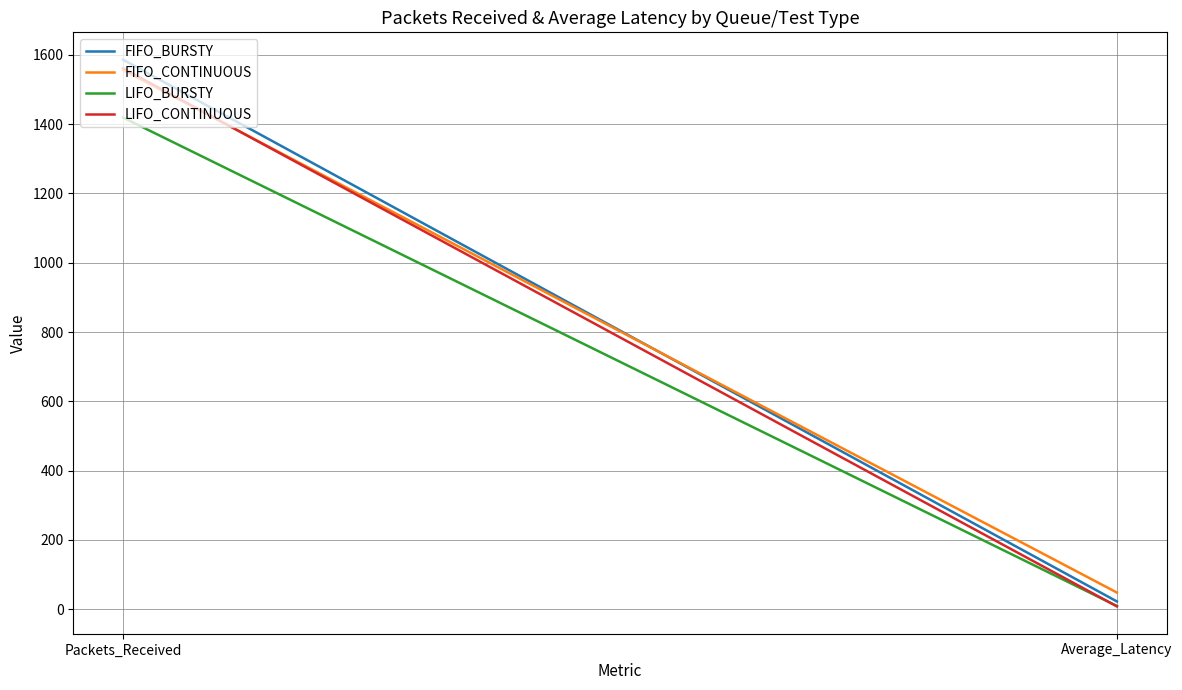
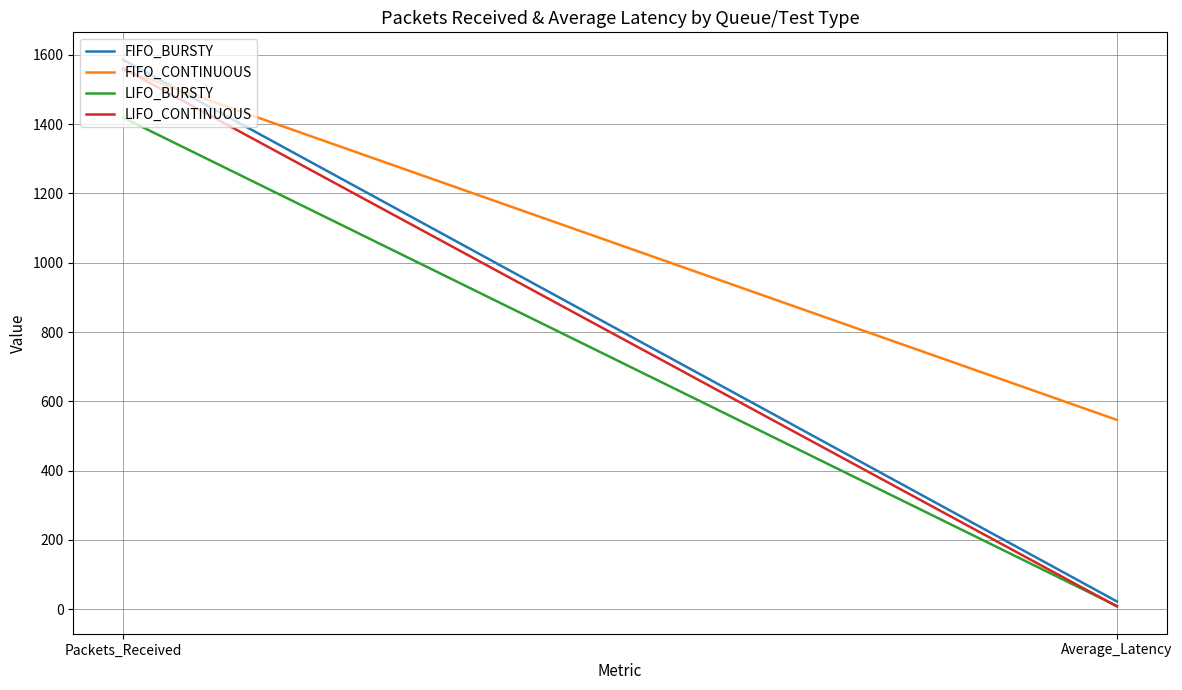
FIFO_CONTINUOUS, Average_Latency: 50 -> 550
